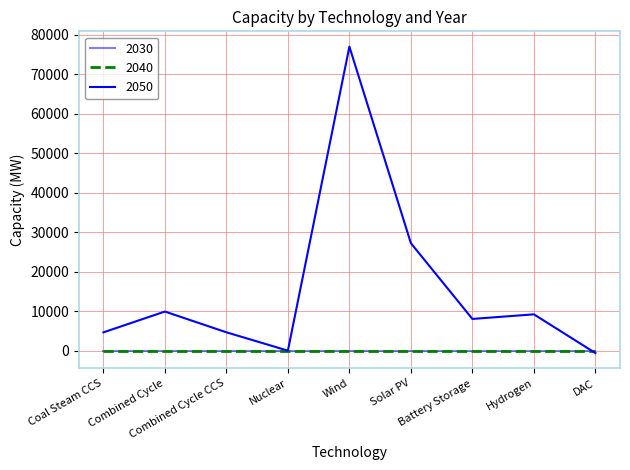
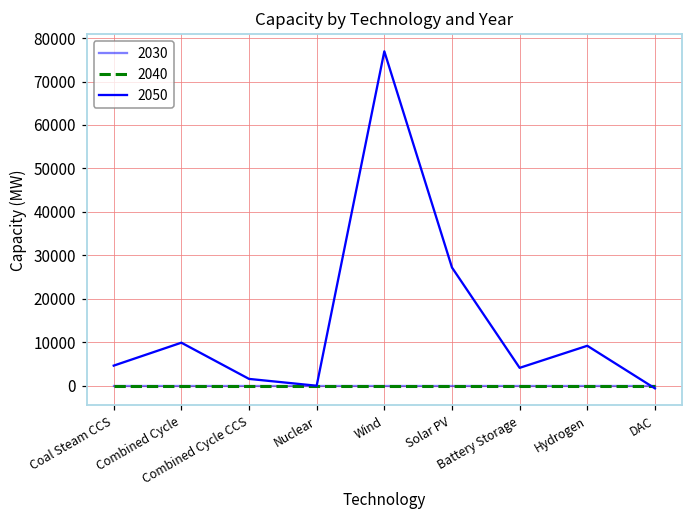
2050, Combined Cycle CCS: 5000 -> 2000
2050, Battery Storage: 8000 -> 4000
